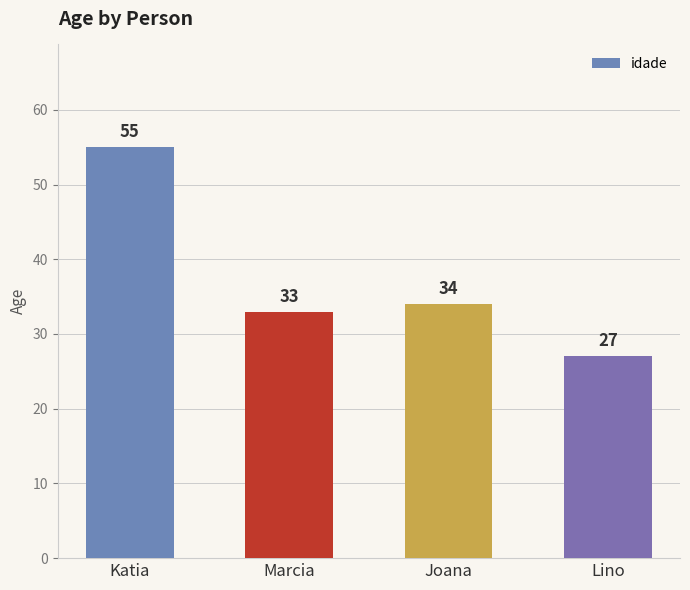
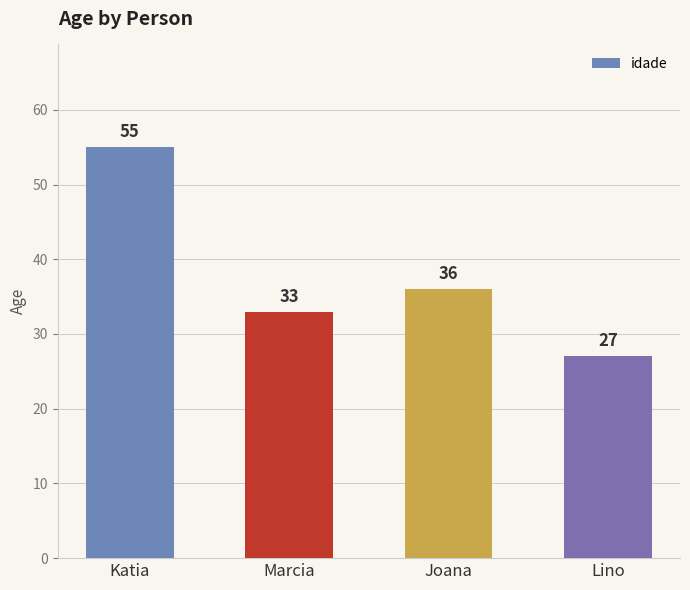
Joana: 34 -> 36
